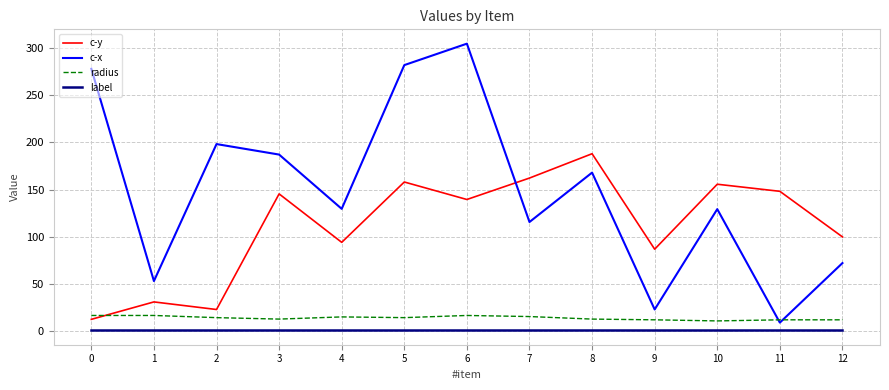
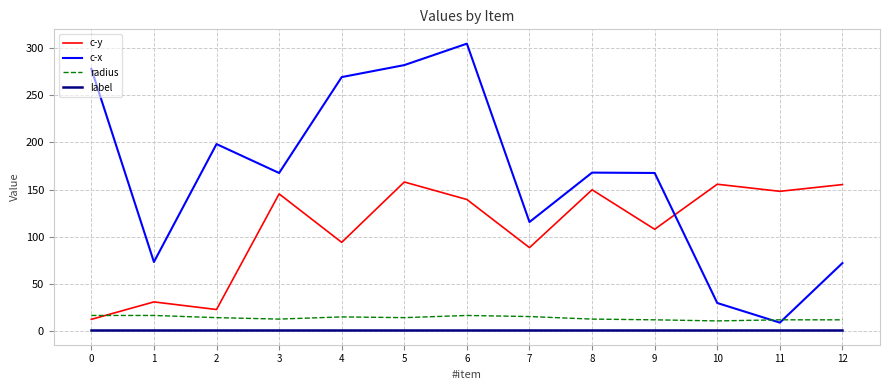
c-x, 1: 50 -> 70
c-x, 3: 190 -> 170
c-x, 4: 130 -> 270
c-y, 7: 160 -> 90
c-y, 8: 190 -> 150
c-y, 9: 90 -> 110
c-x, 9: 20 -> 170
c-x, 10: 130 -> 30
c-y, 12: 100 -> 160
